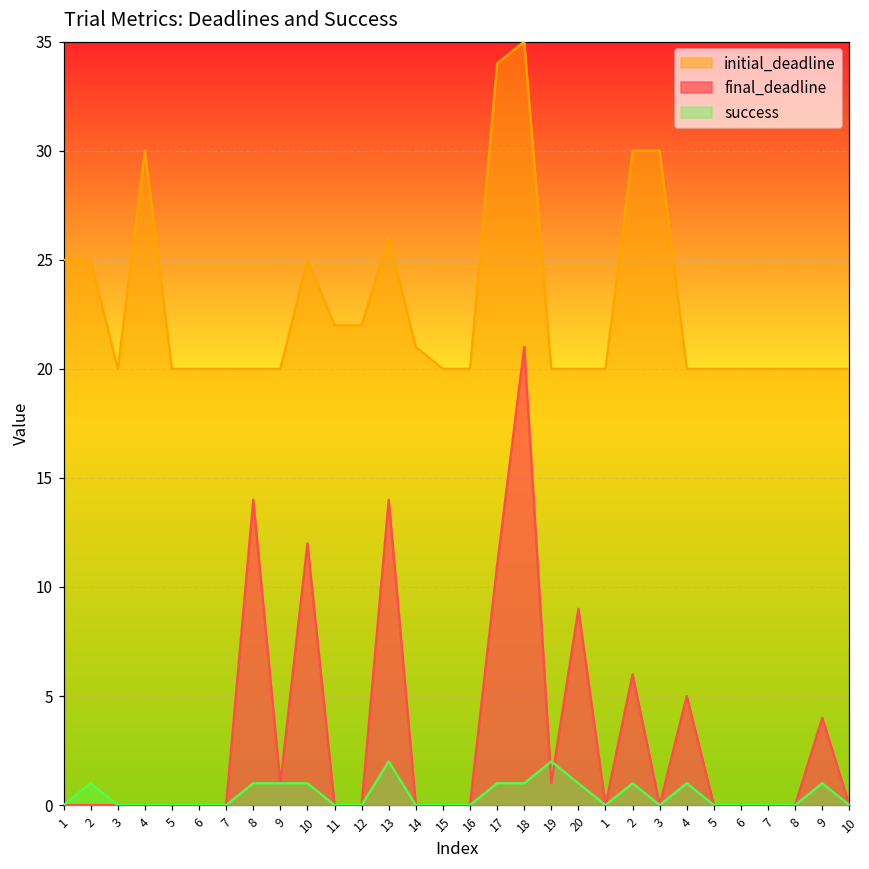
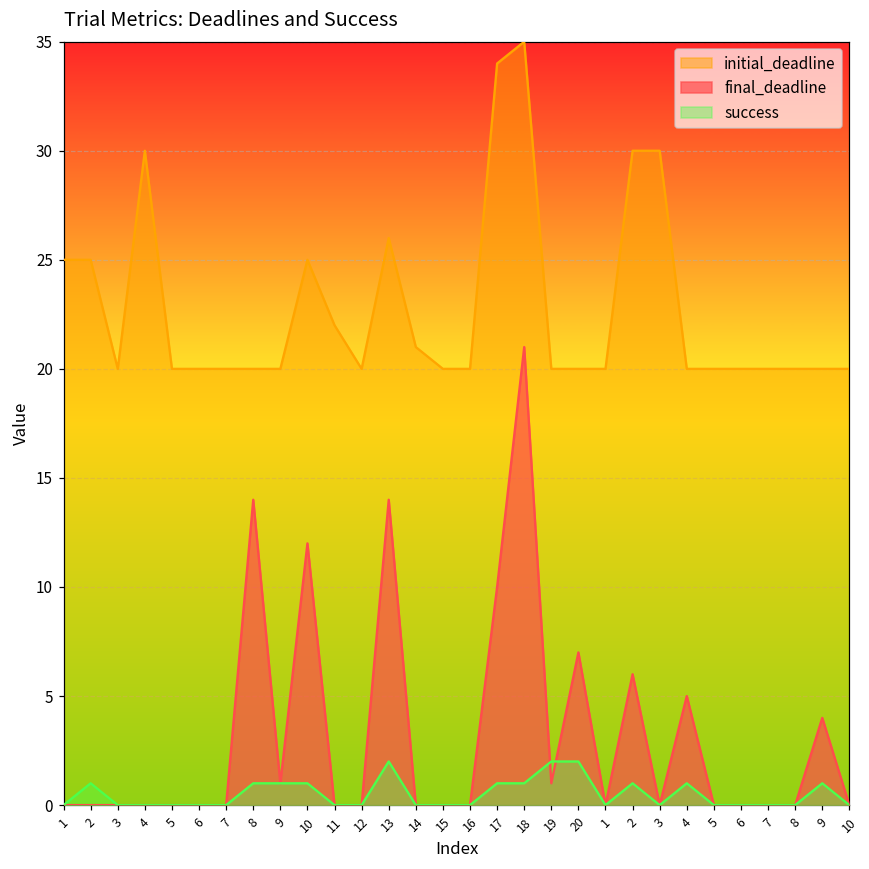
initial_deadline, 12: 22 -> 20
final_deadline, 17: 11 -> 10
final_deadline, 20: 9 -> 7
success, 20: 1 -> 2
